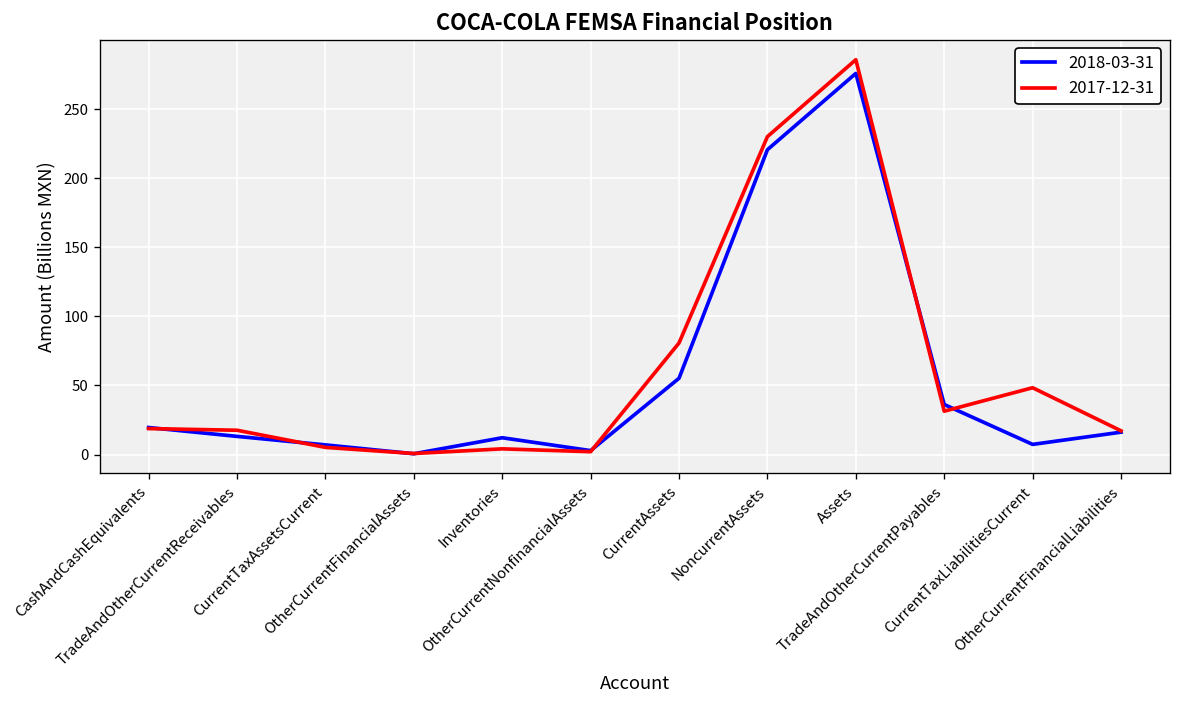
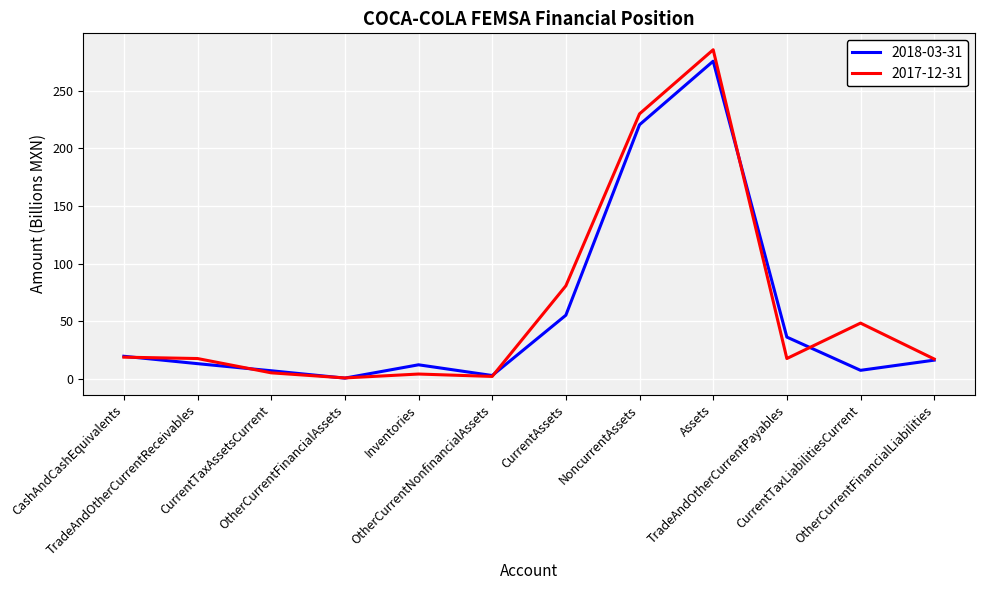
2017-12-31, TradeAndOtherCurrentPayables: 31 -> 18
